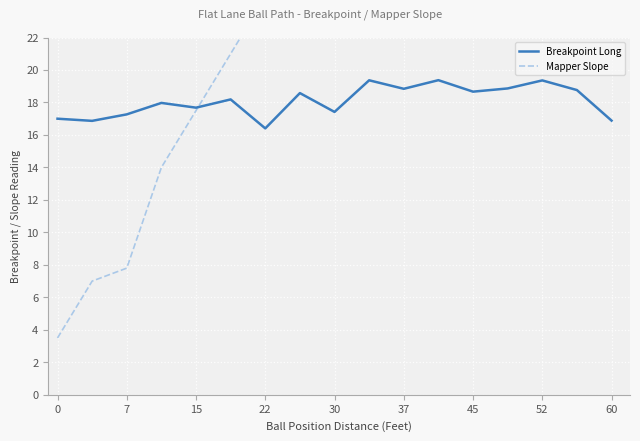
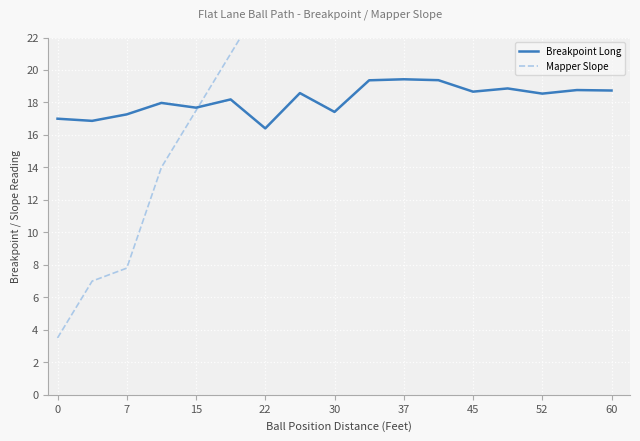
Breakpoint Long, 37: 18.8 -> 19.4
Breakpoint Long, 52: 19.4 -> 18.5
Breakpoint Long, 60: 16.9 -> 18.7
